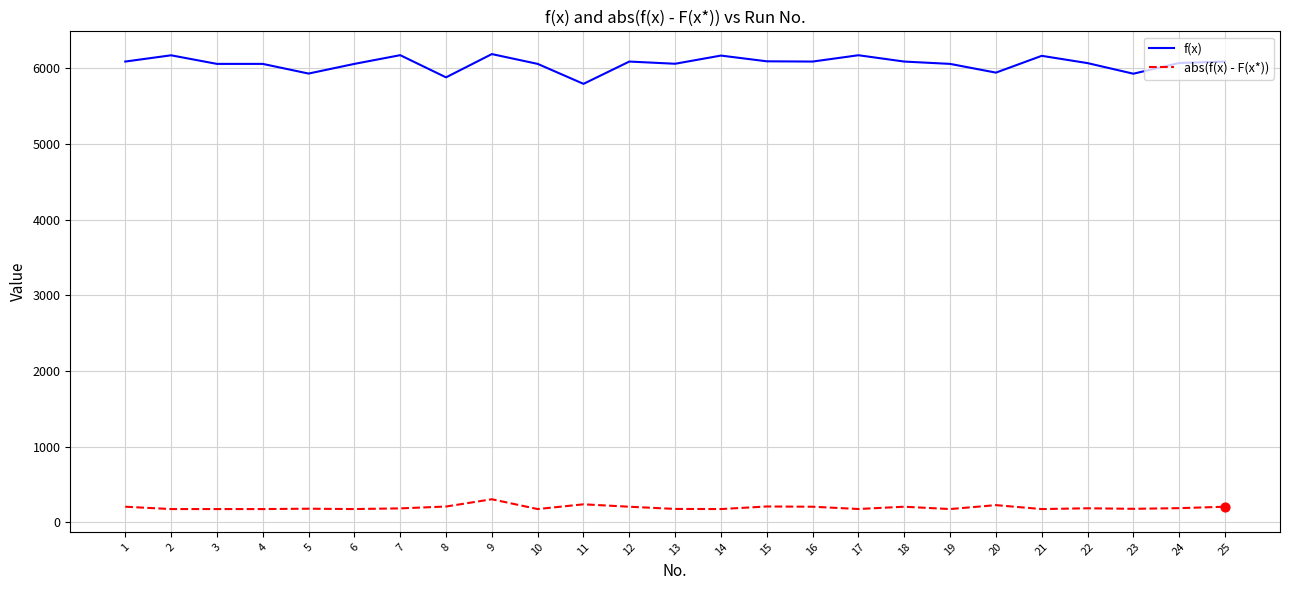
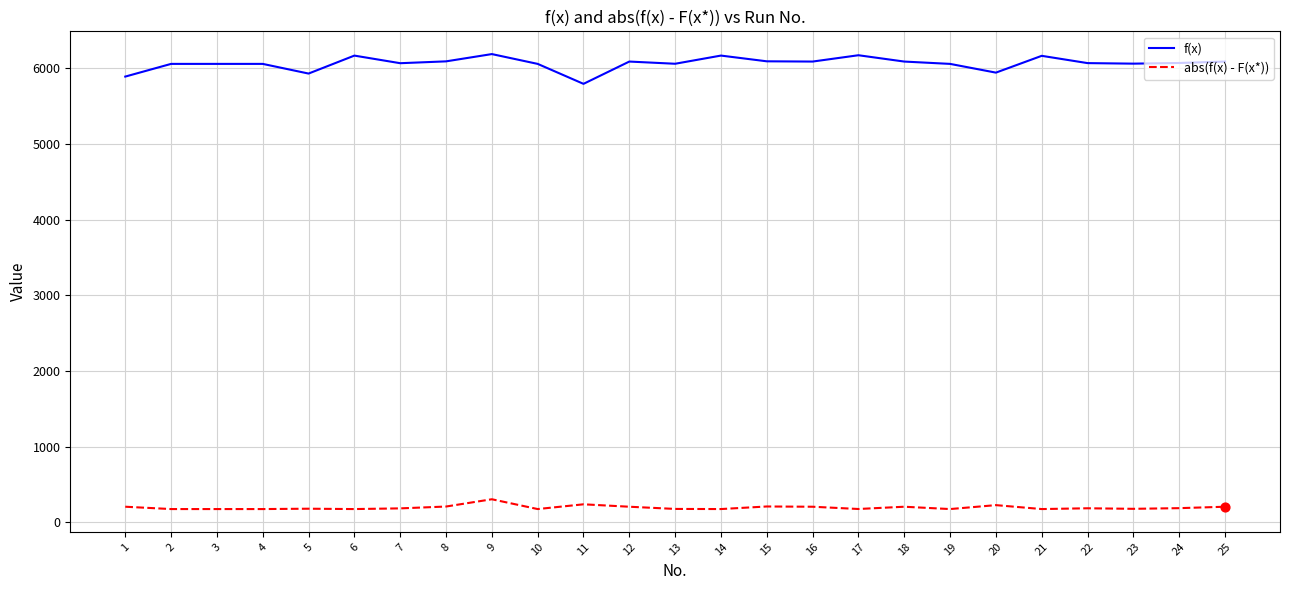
f(x), 1: 6100 -> 5900
f(x), 2: 6200 -> 6100
f(x), 6: 6100 -> 6200
f(x), 7: 6200 -> 6100
f(x), 8: 5900 -> 6100
f(x), 23: 5900 -> 6100
